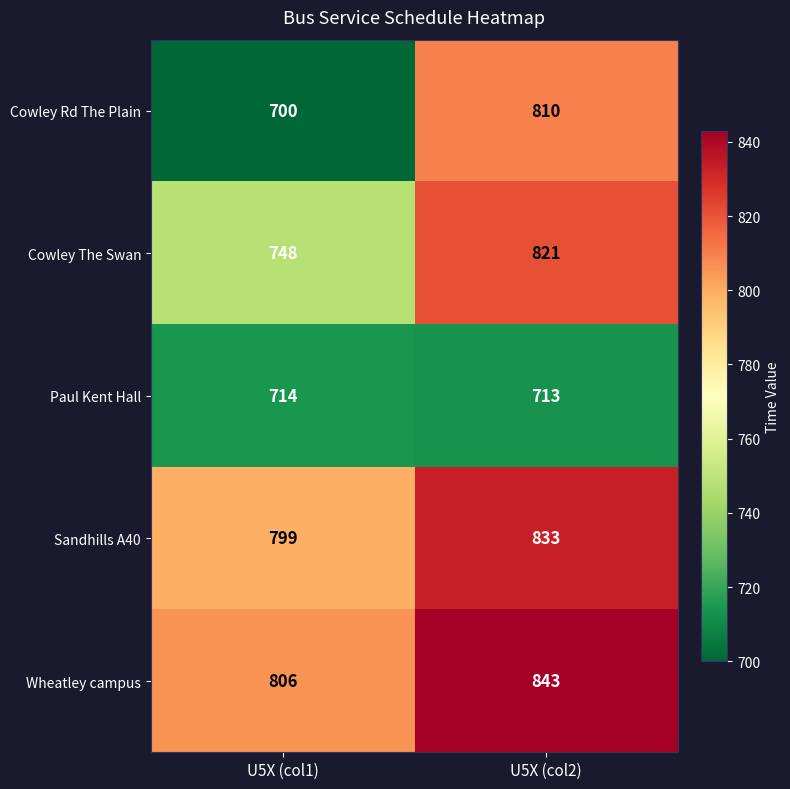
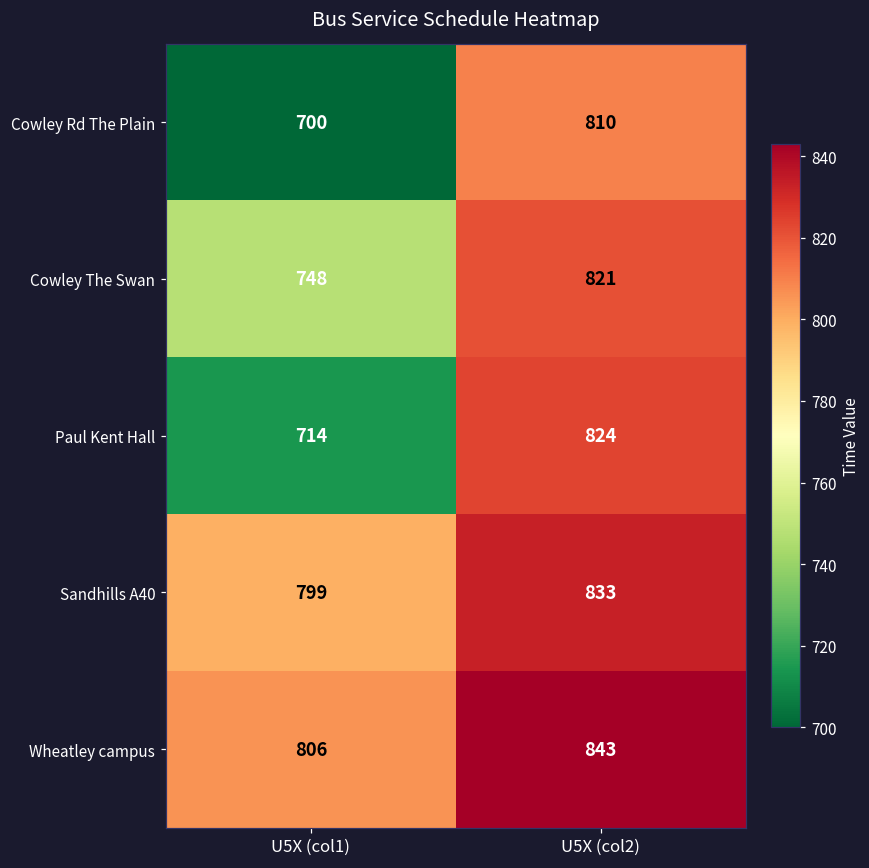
Paul Kent Hall, U5X (col2): 713 -> 824
